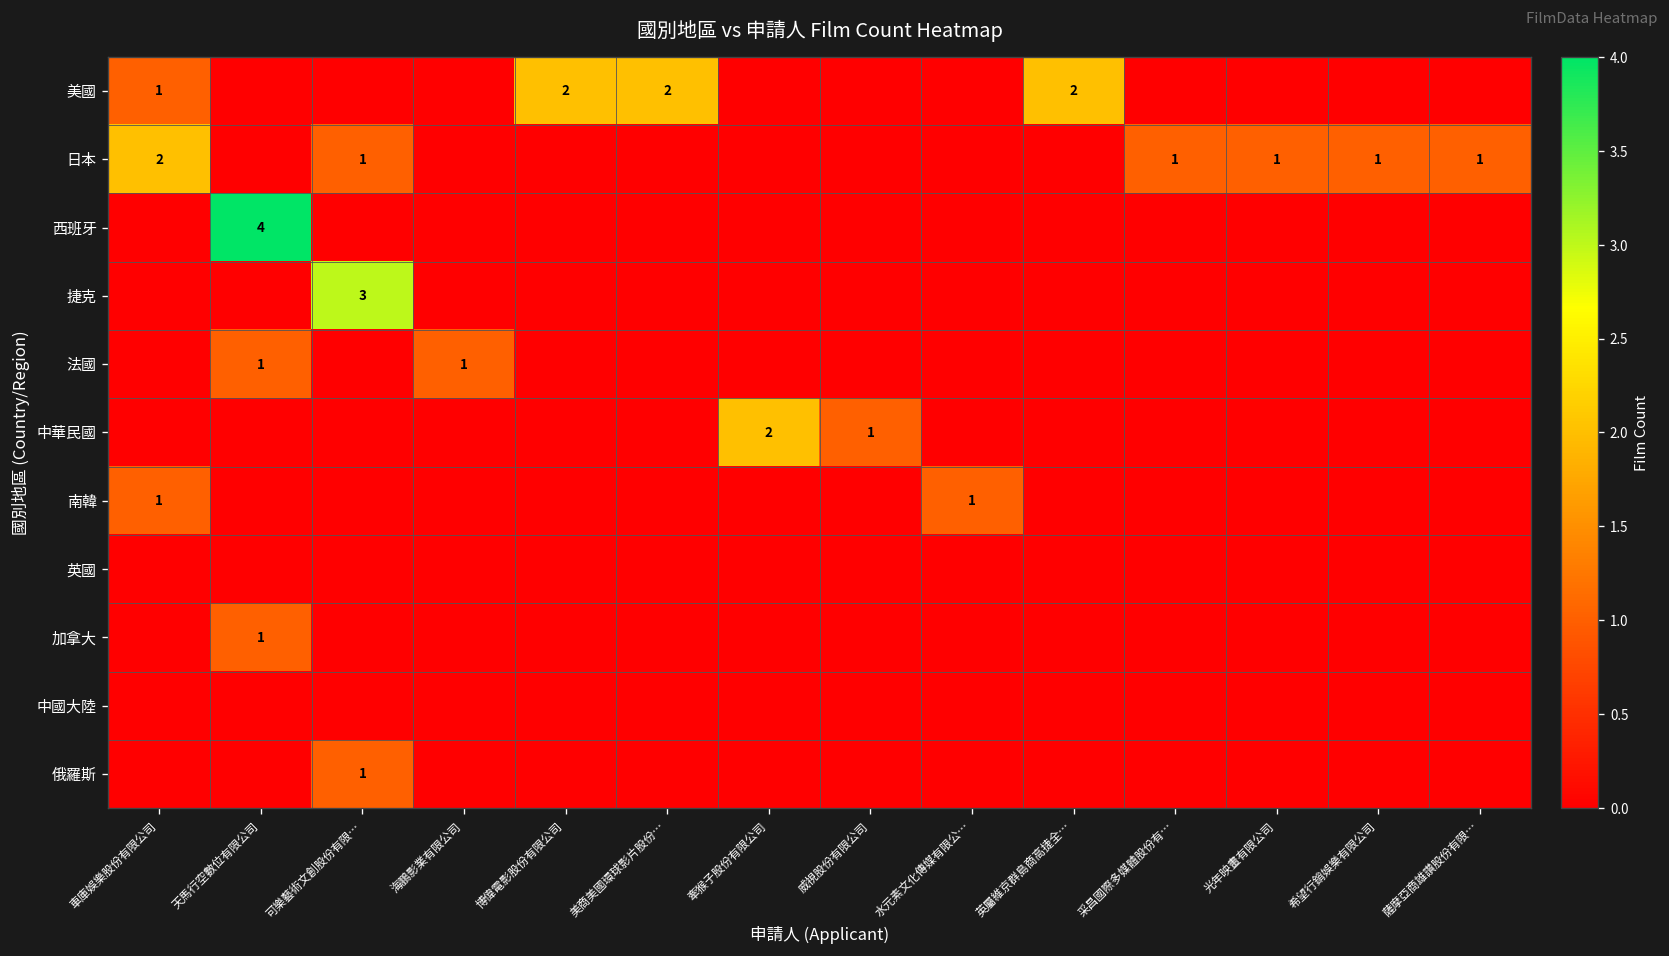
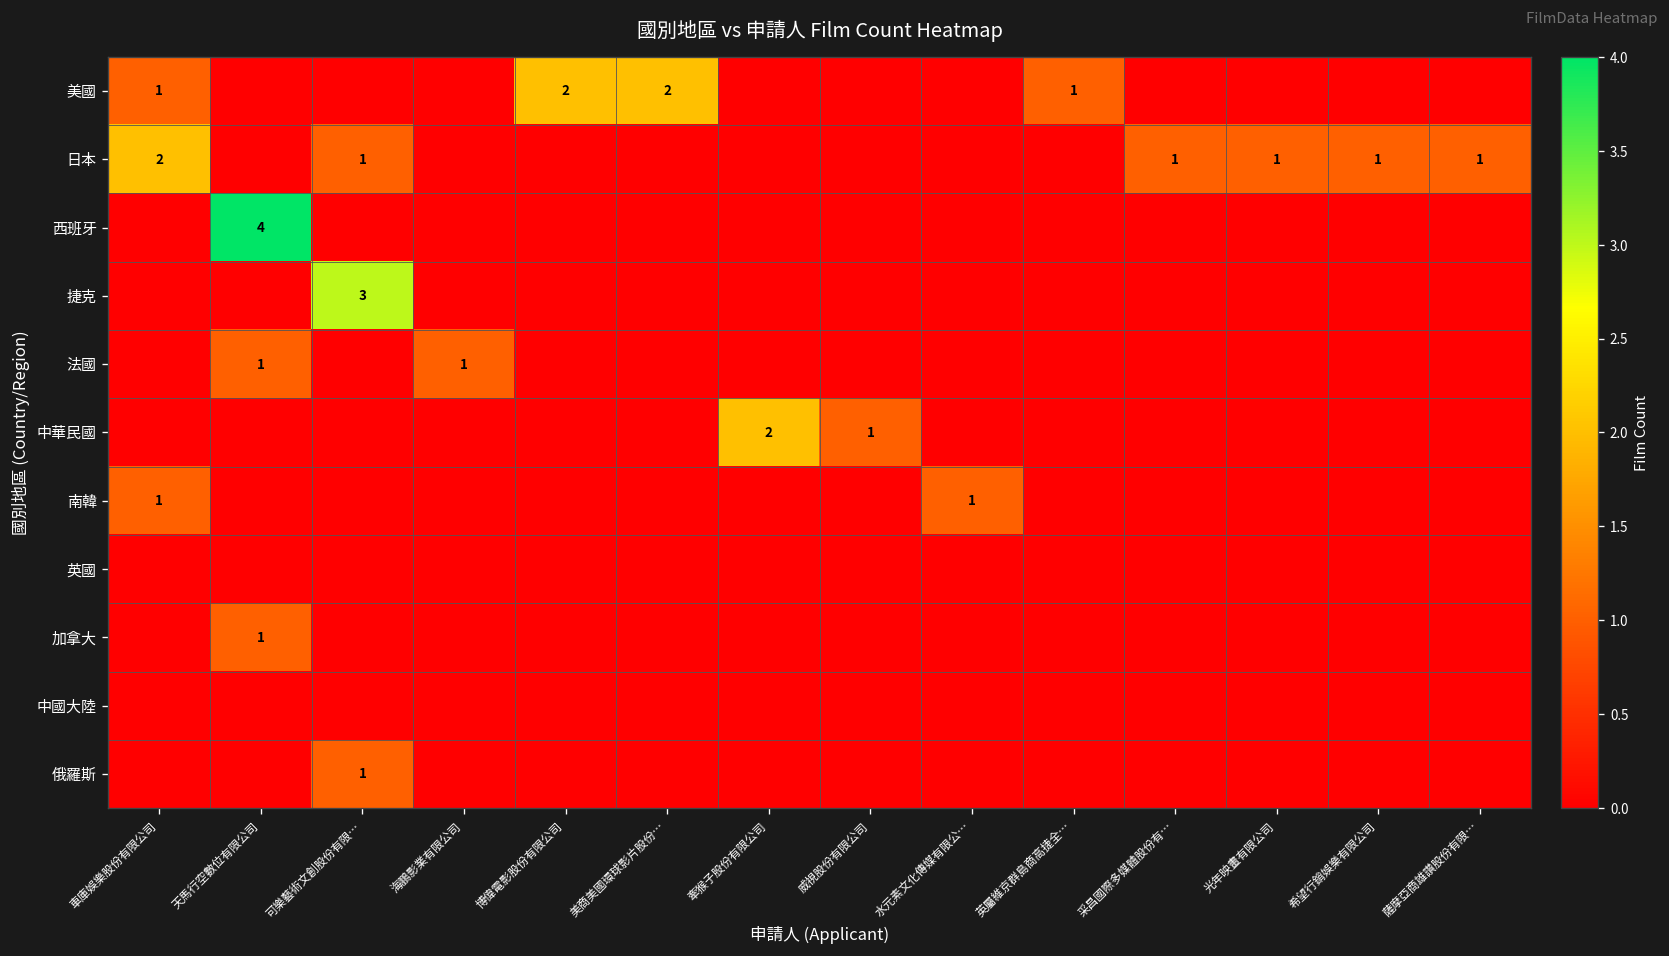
美國, 英屬維京群島商高捷全…: 2 -> 1
